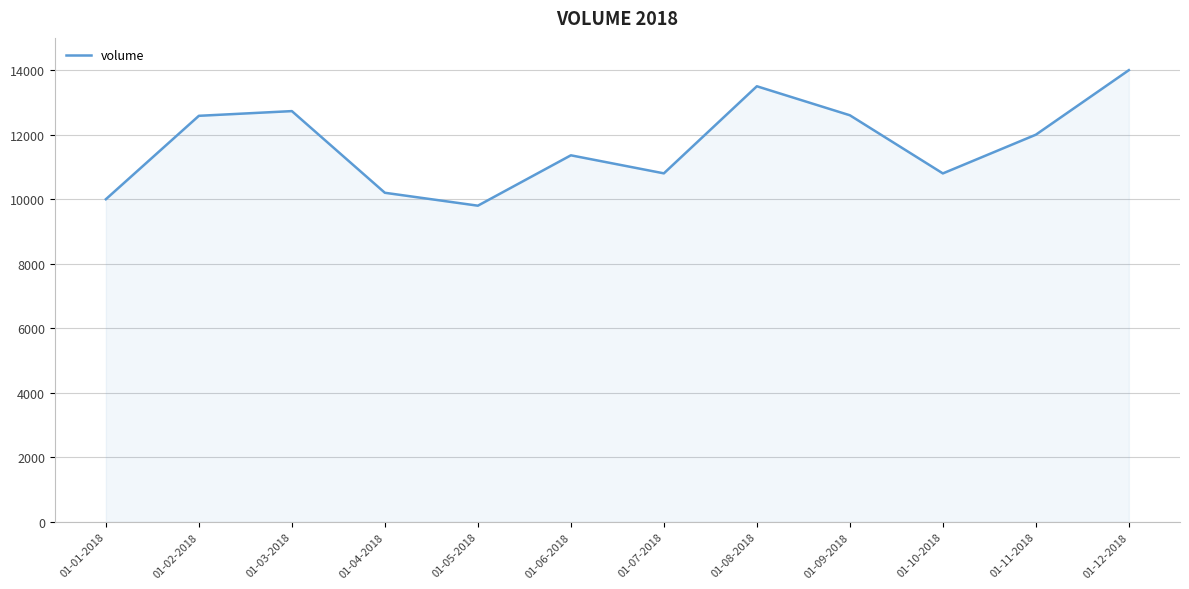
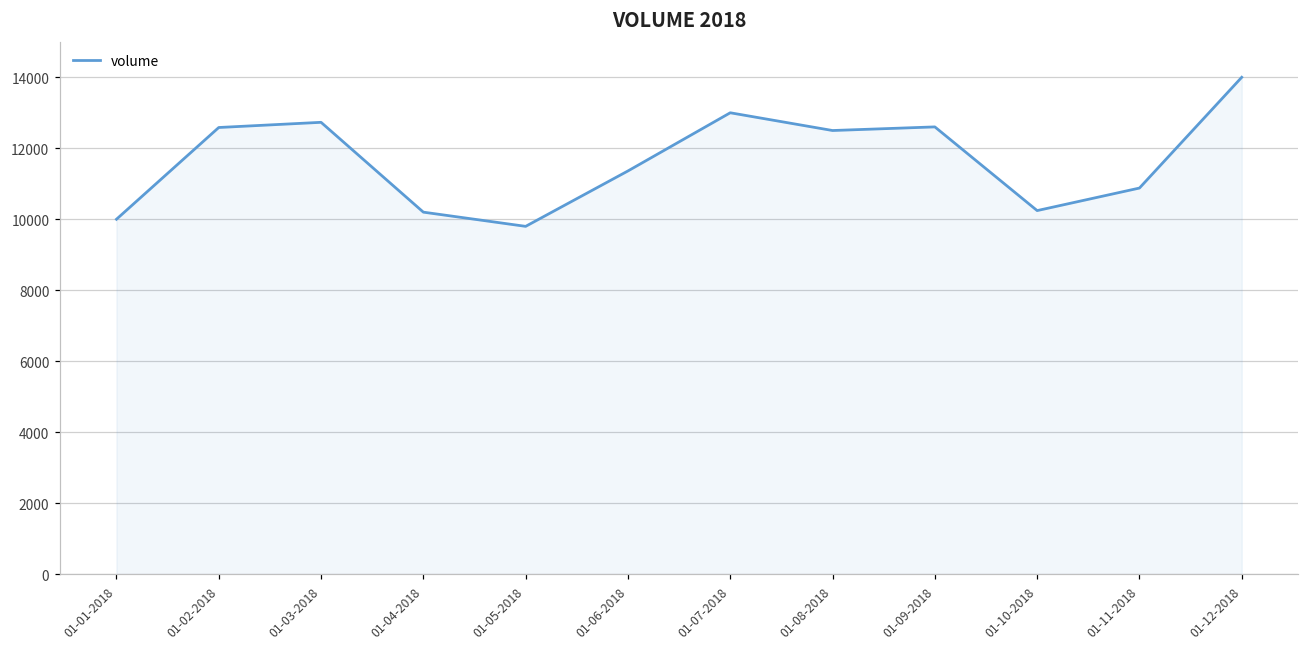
01-07-2018: 10800 -> 13000
01-08-2018: 13500 -> 12500
01-10-2018: 10800 -> 10200
01-11-2018: 12000 -> 10900
